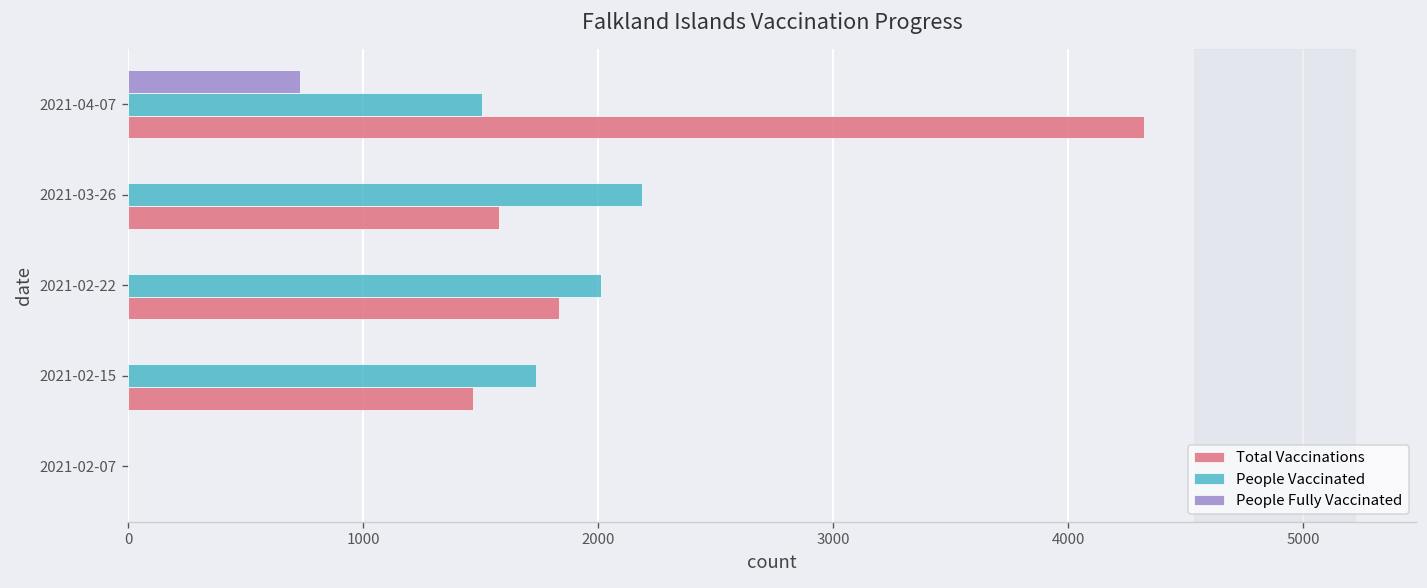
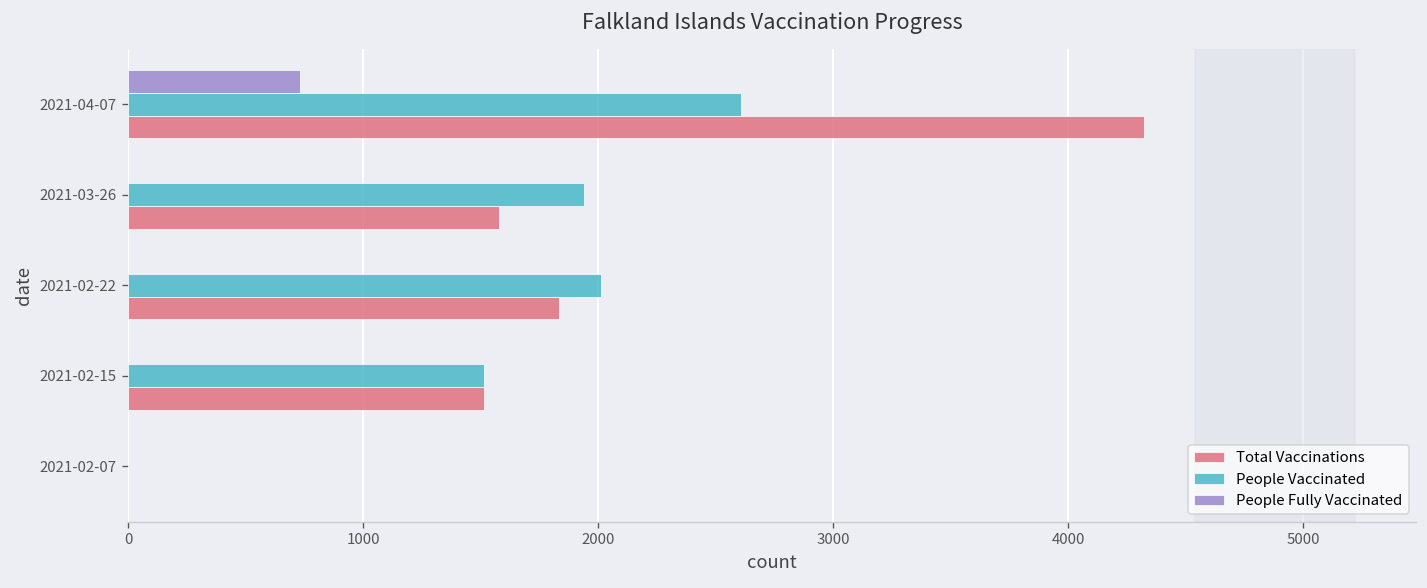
People Vaccinated, 2021-04-07: 1500 -> 2610
People Vaccinated, 2021-03-26: 2190 -> 1940
People Vaccinated, 2021-02-15: 1740 -> 1520
Total Vaccinations, 2021-02-15: 1470 -> 1520
